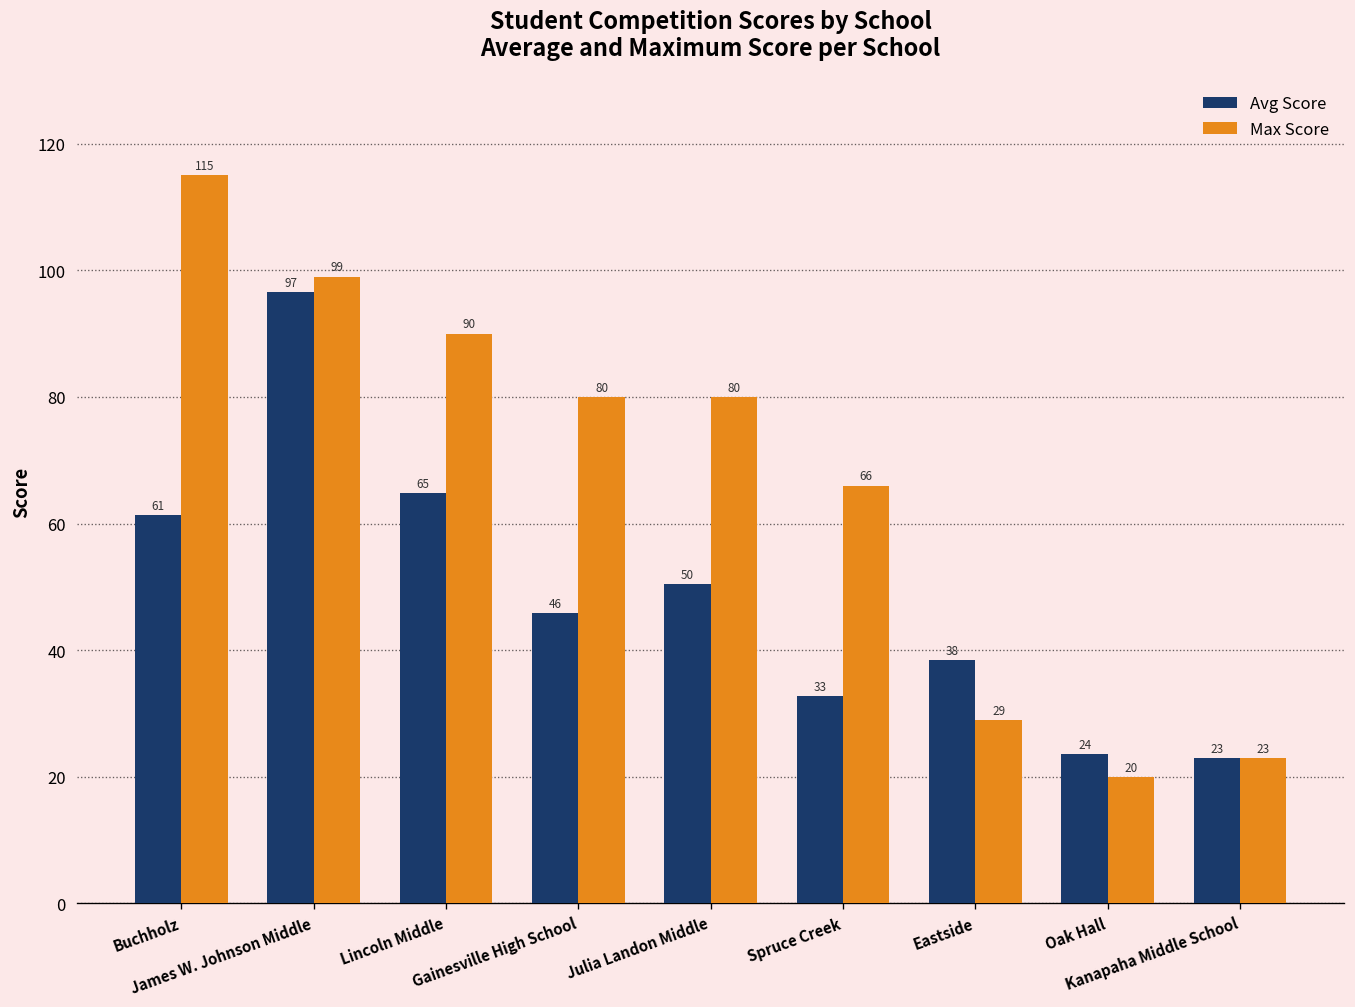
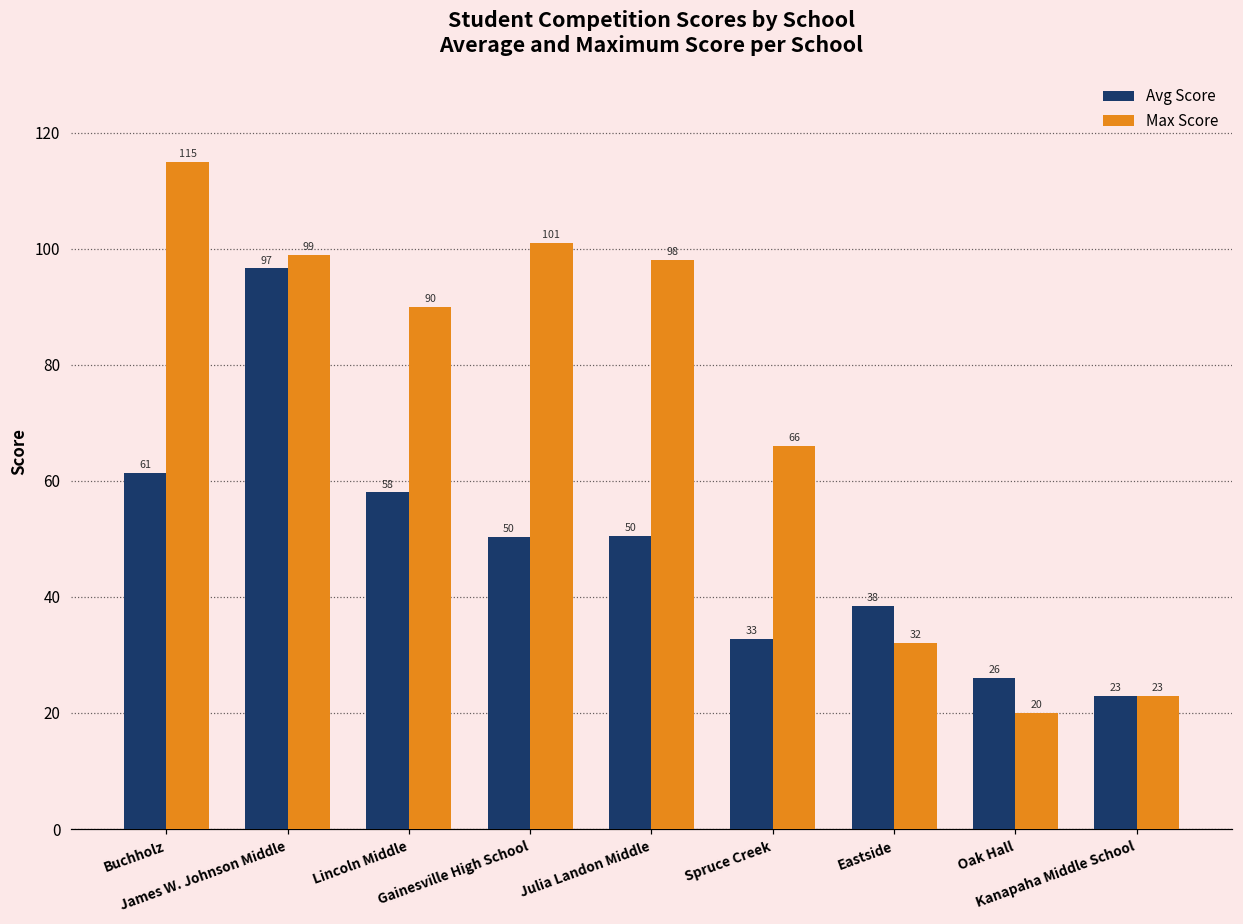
Avg Score, Lincoln Middle: 65 -> 58
Avg Score, Gainesville High School: 46 -> 50
Max Score, Gainesville High School: 80 -> 101
Max Score, Julia Landon Middle: 80 -> 98
Max Score, Eastside: 29 -> 32
Avg Score, Oak Hall: 24 -> 26
